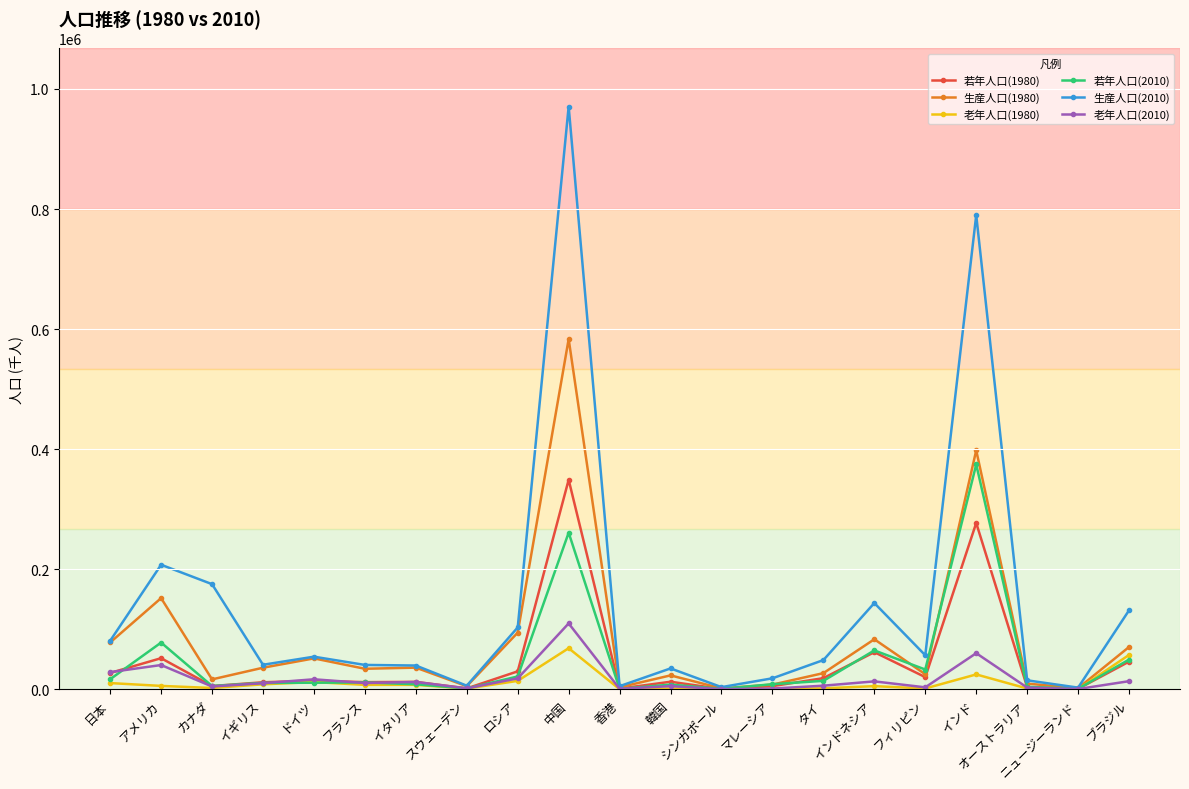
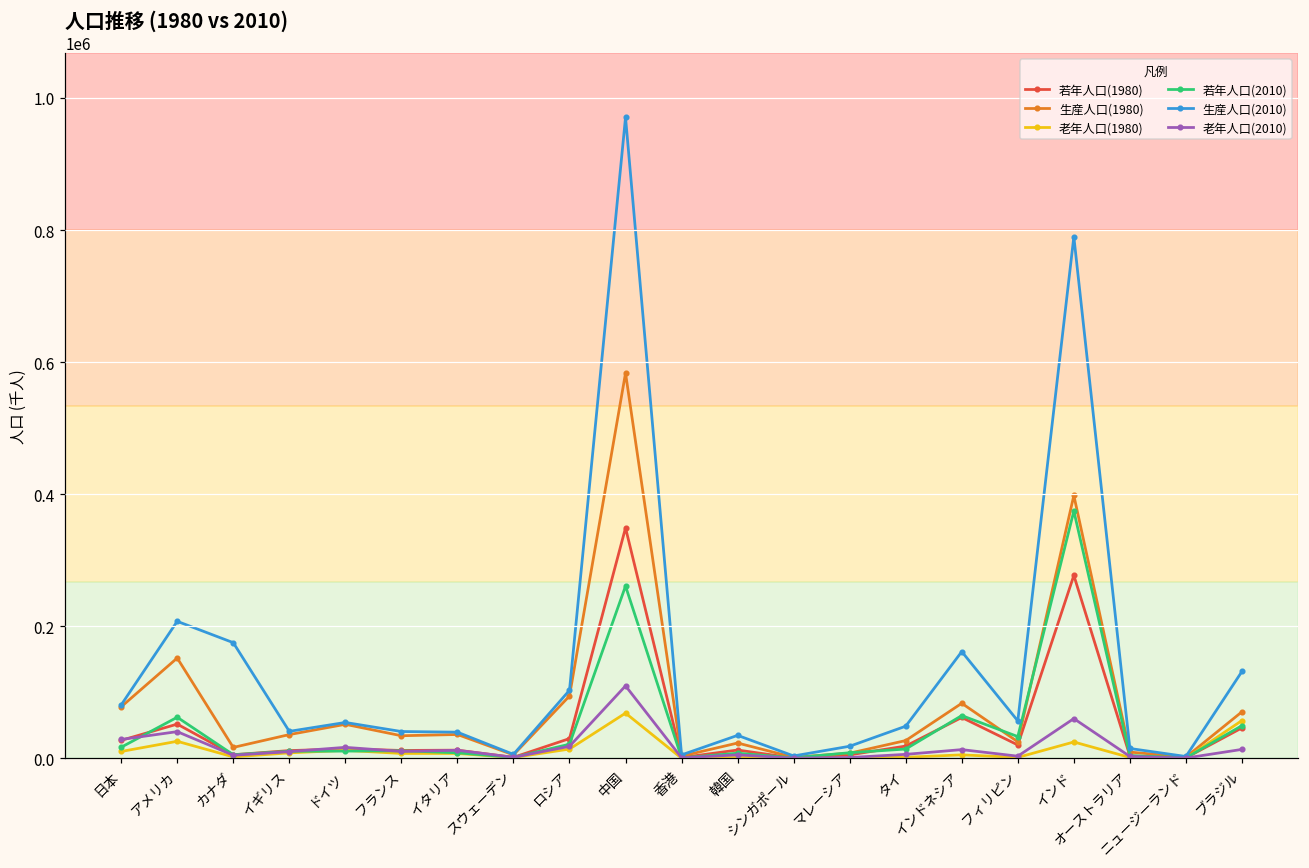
老年人口(1980), アメリカ: 10000 -> 30000
若年人口(2010), アメリカ: 80000 -> 60000
生産人口(2010), インドネシア: 140000 -> 160000
